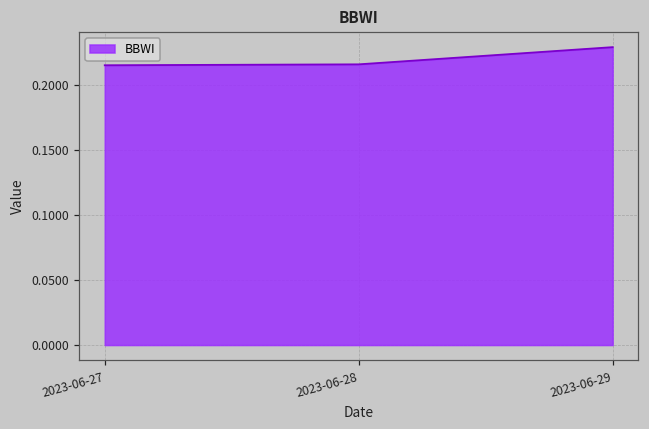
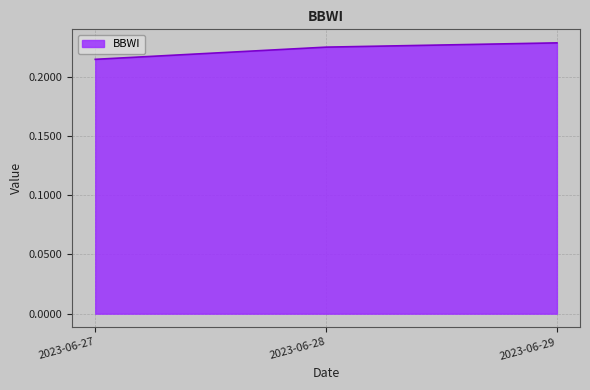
2023-06-28: 0.216 -> 0.225
